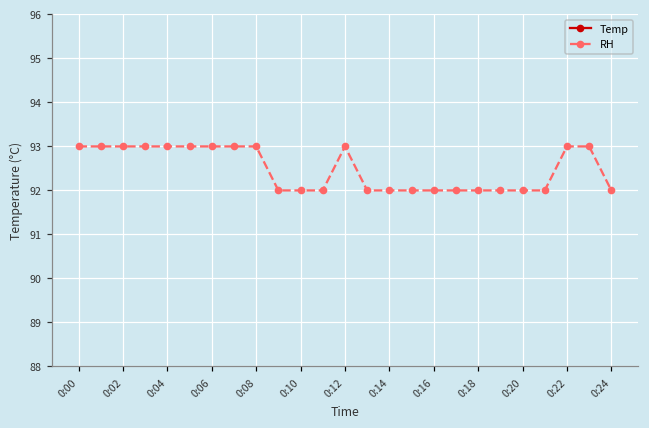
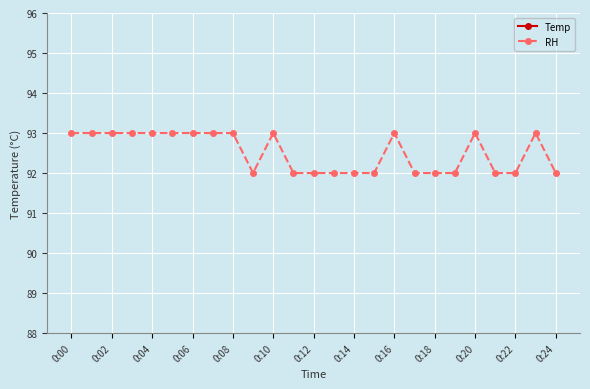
RH, 0:10: 92 -> 93
RH, 0:12: 93 -> 92
RH, 0:16: 92 -> 93
RH, 0:20: 92 -> 93
RH, 0:22: 93 -> 92
